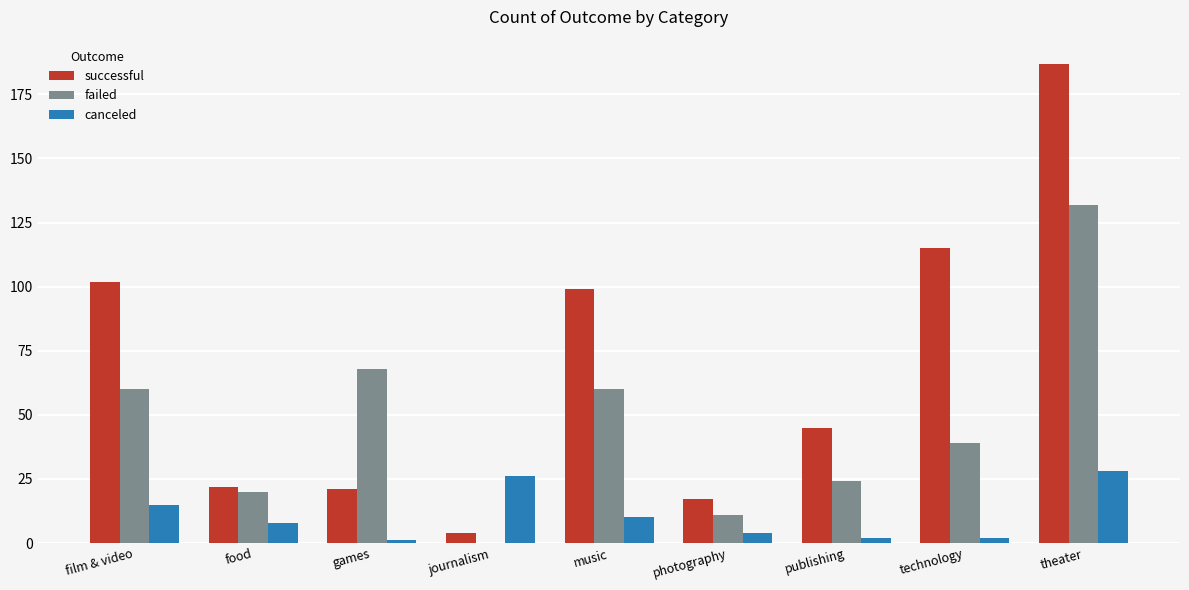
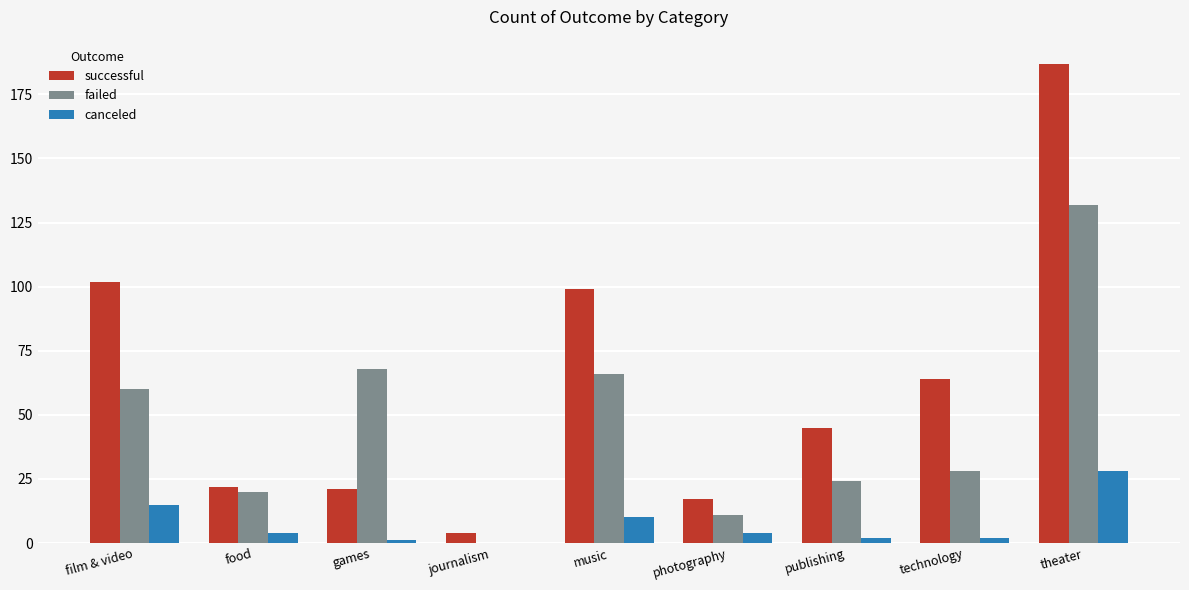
canceled, food: 8 -> 4
canceled, journalism: 26 -> 0
failed, music: 60 -> 66
successful, technology: 115 -> 64
failed, technology: 39 -> 28
